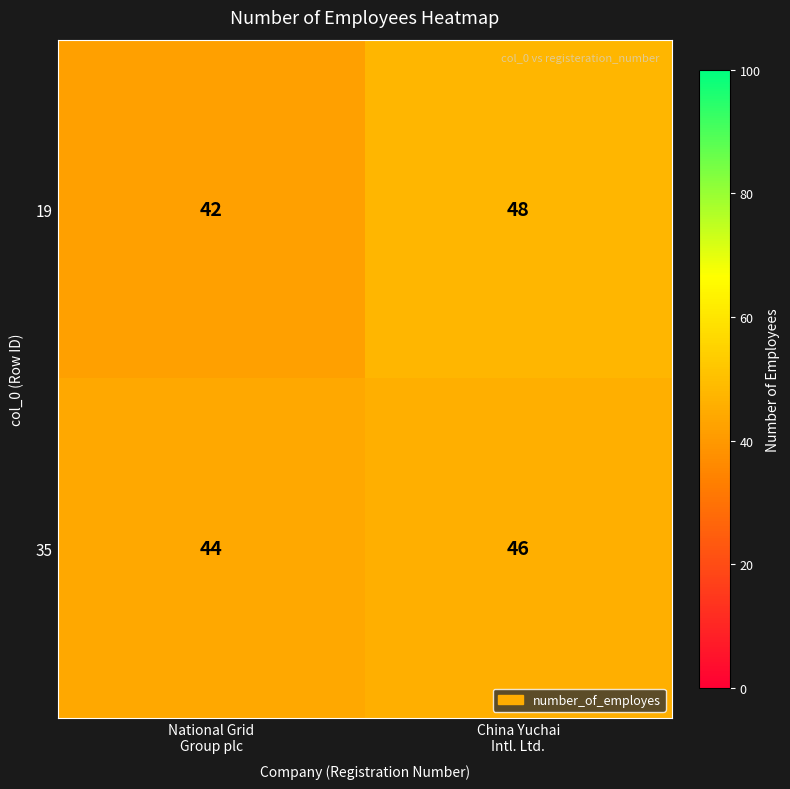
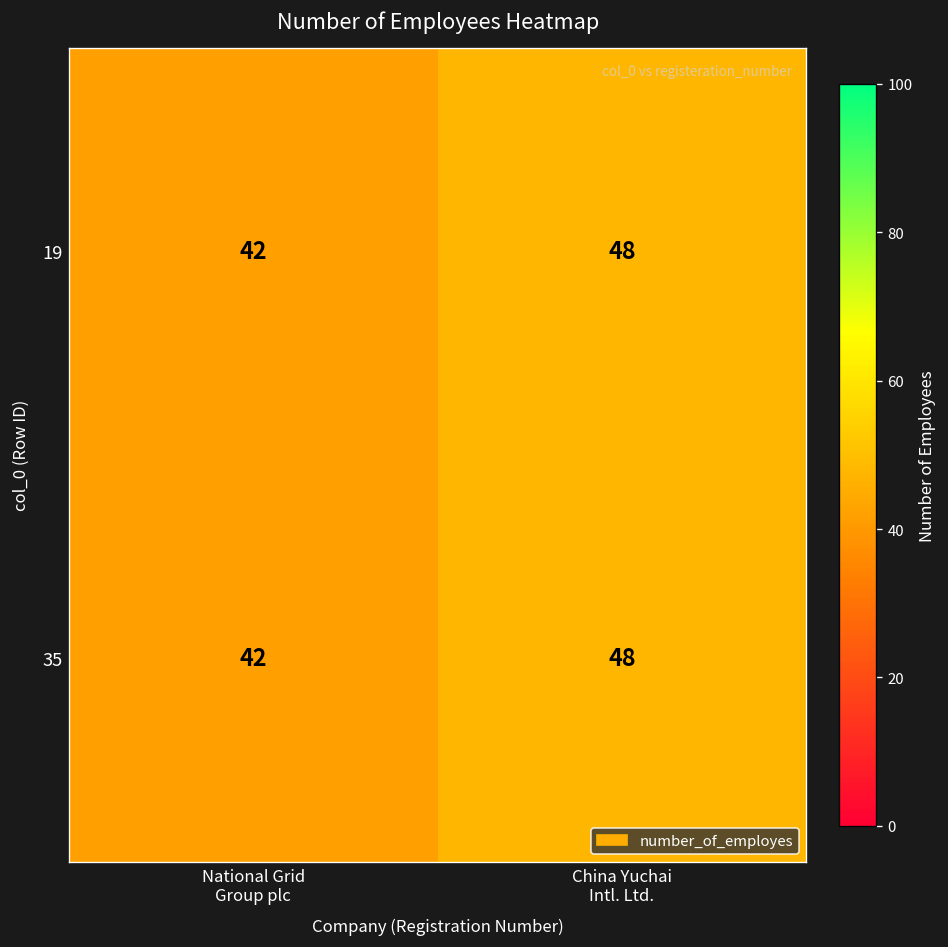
35, National Grid Group plc: 44 -> 42
35, China Yuchai Intl. Ltd.: 46 -> 48
